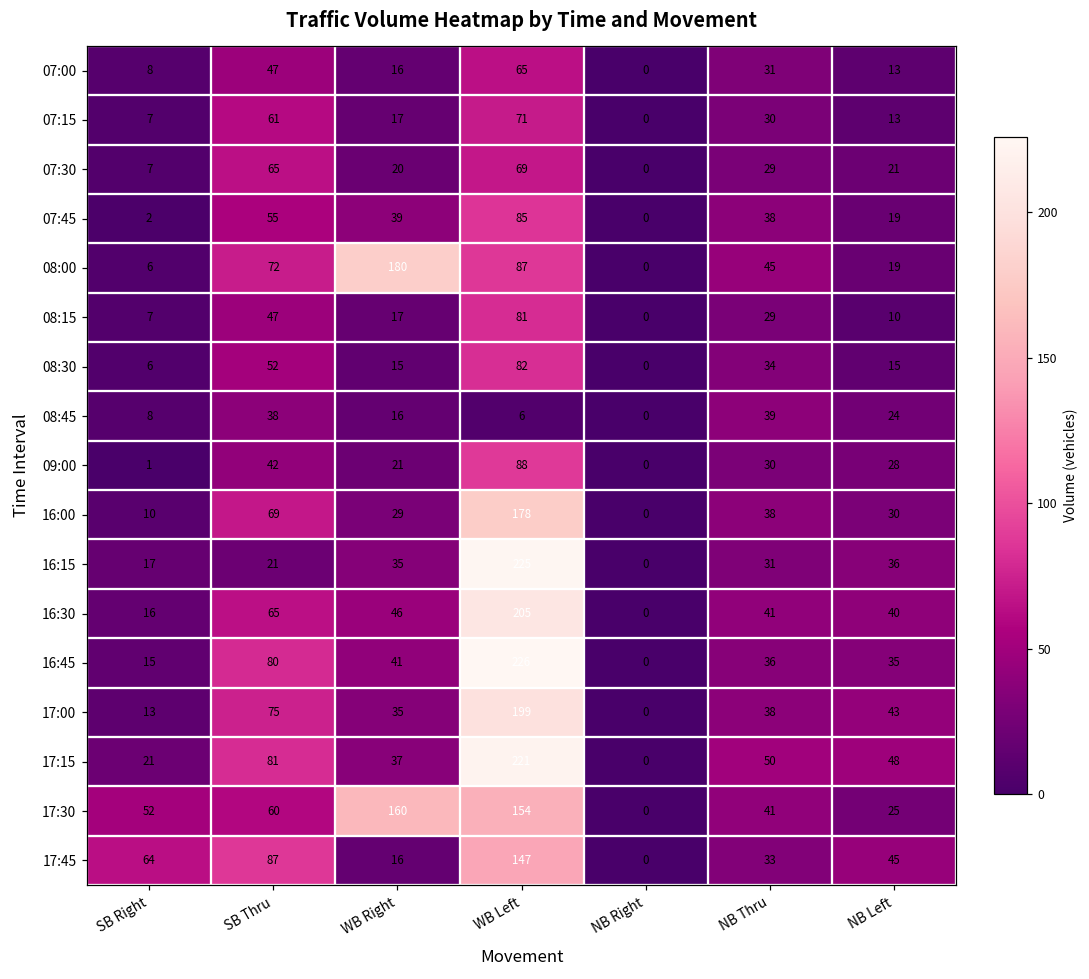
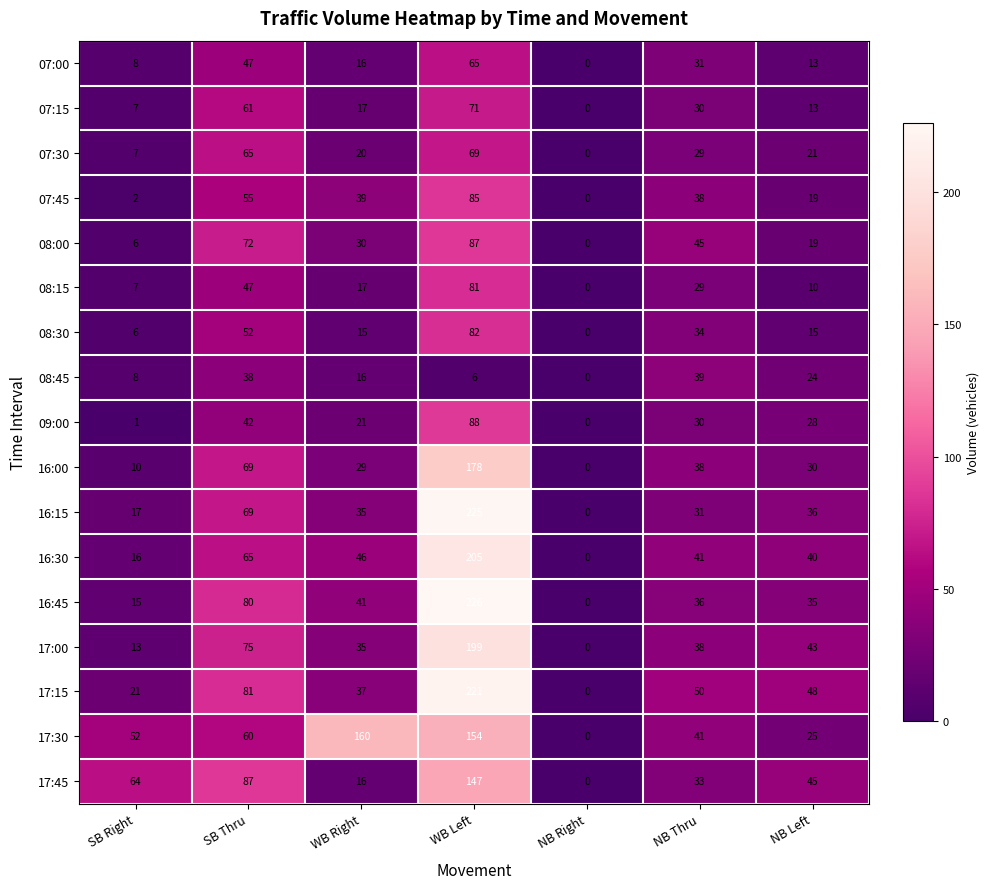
08:00, WB Right: 180 -> 30
16:15, SB Thru: 21 -> 69
